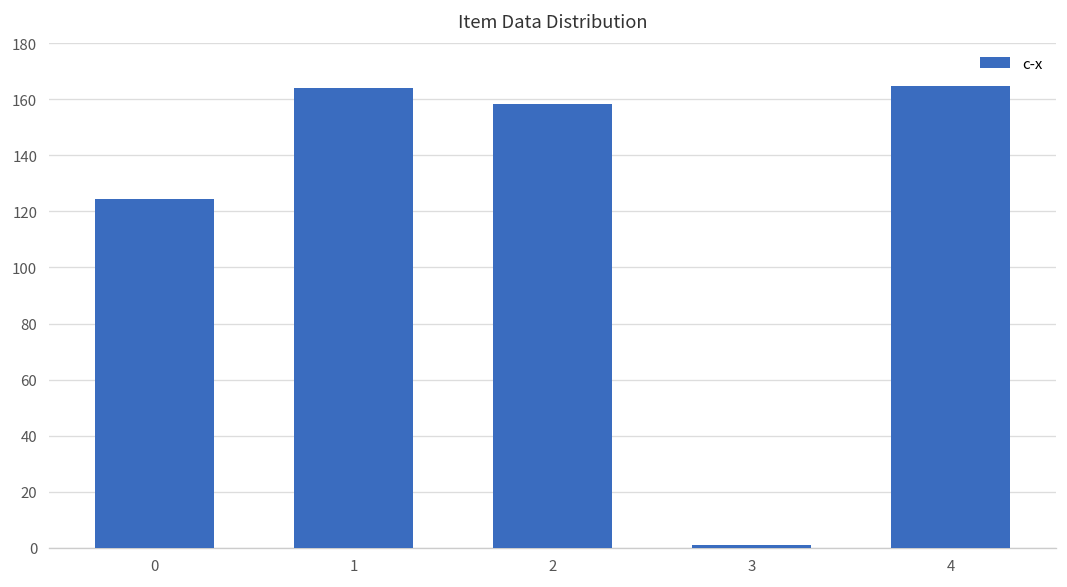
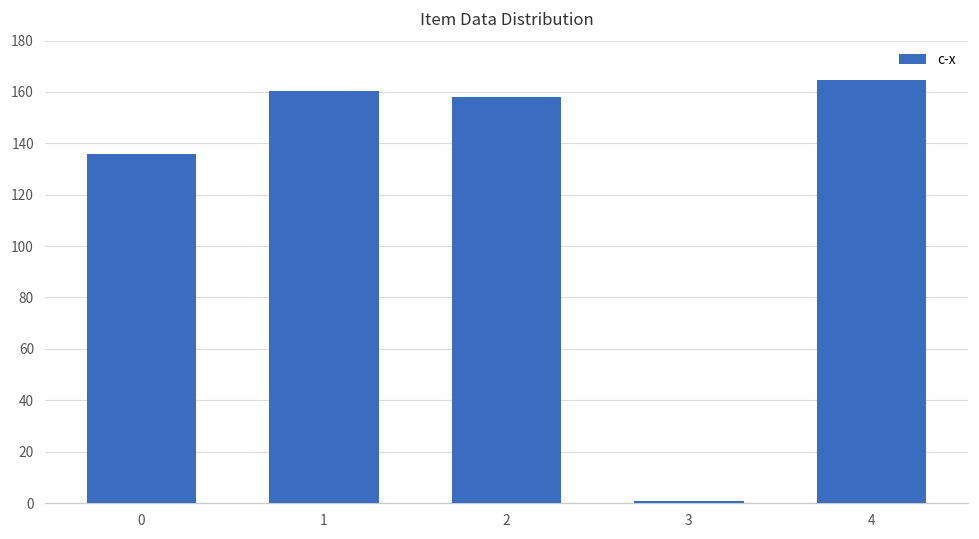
0: 124 -> 136
1: 164 -> 160
